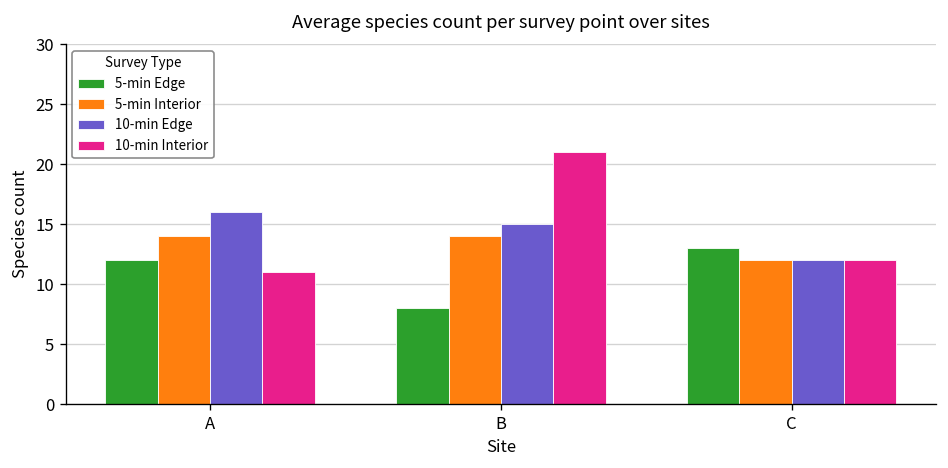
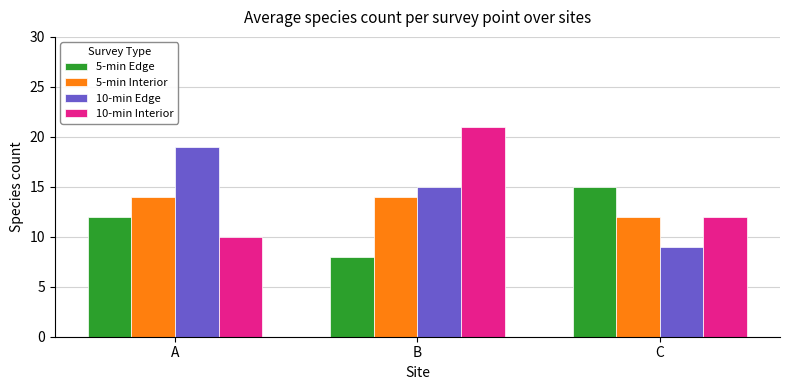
10-min Edge, A: 16 -> 19
10-min Interior, A: 11 -> 10
5-min Edge, C: 13 -> 15
10-min Edge, C: 12 -> 9
